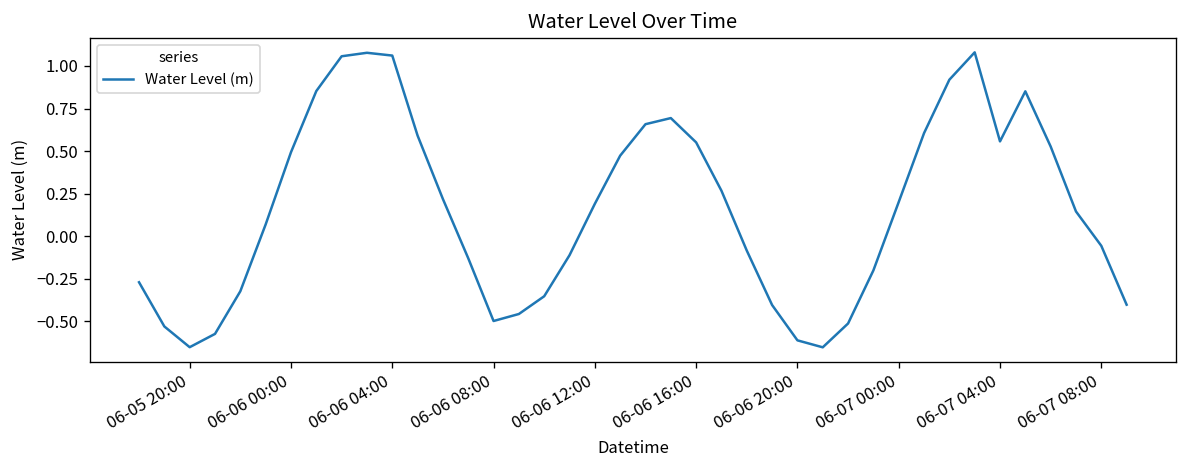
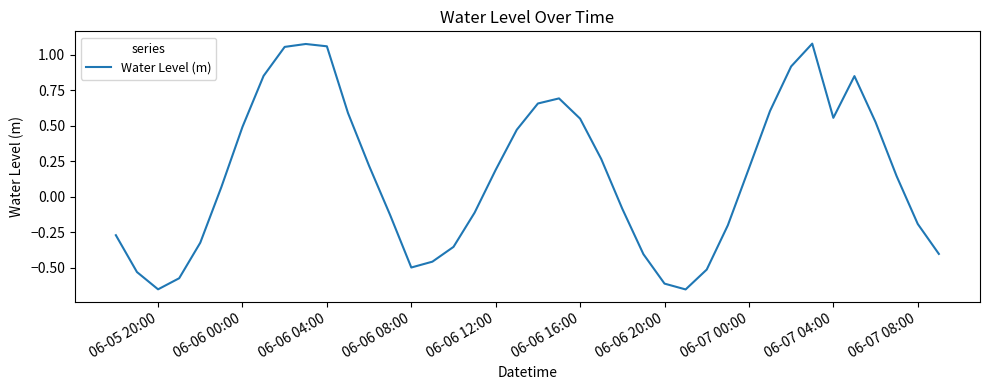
06-07 08:00: -0.06 -> -0.19
